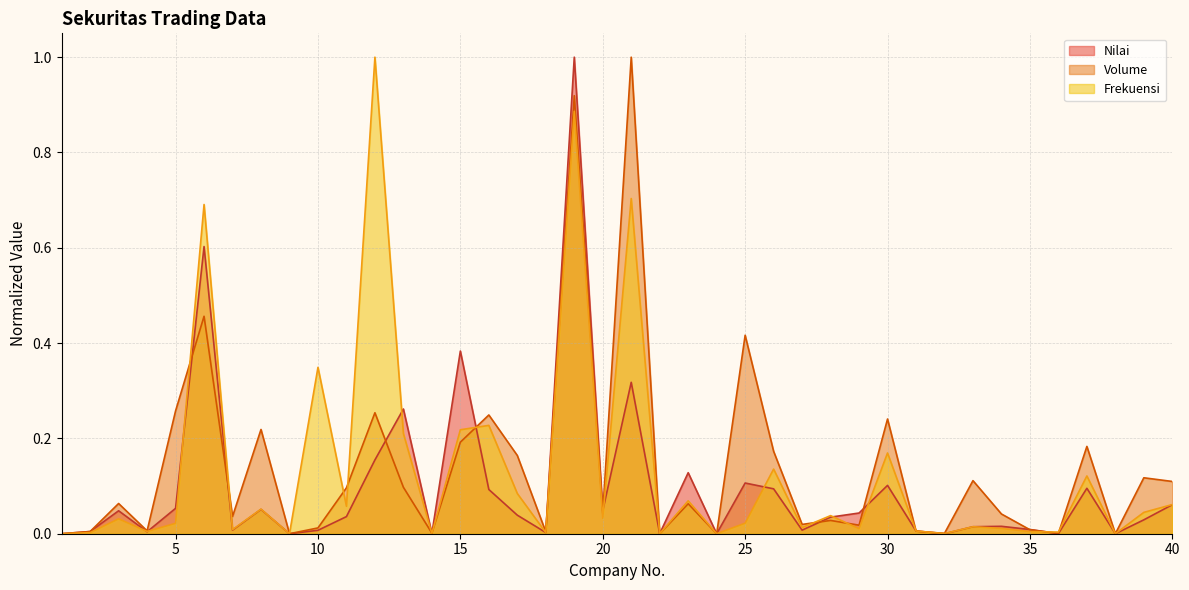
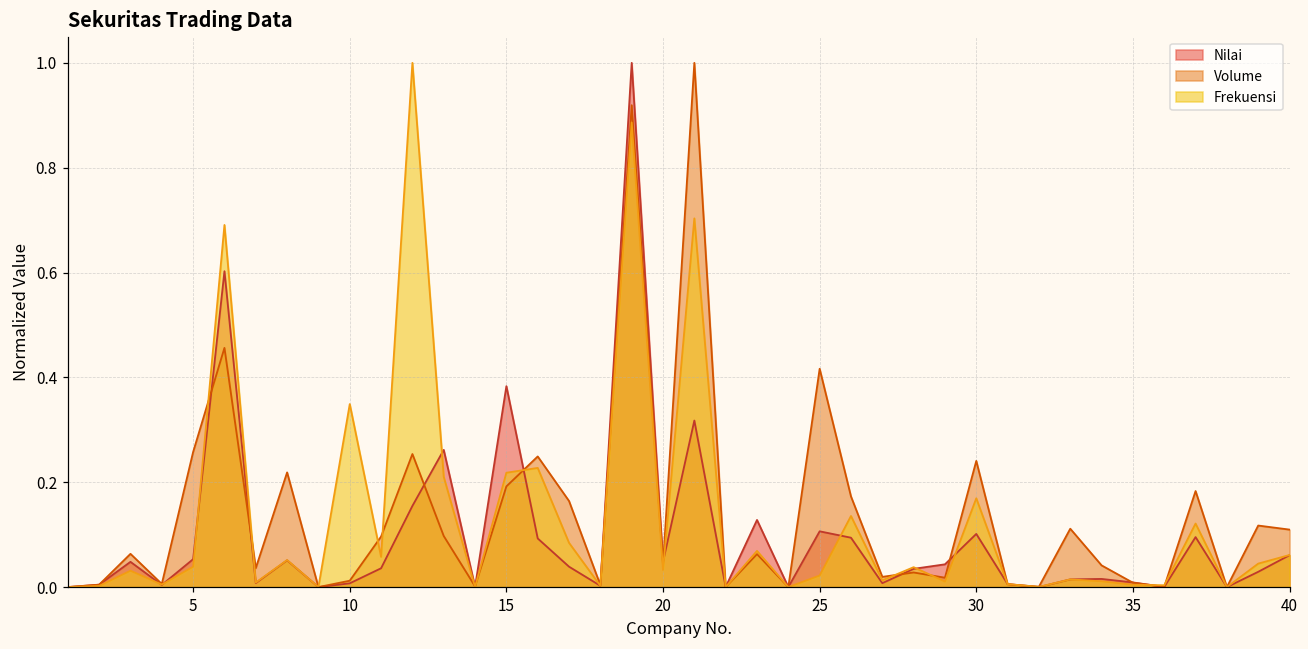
Frekuensi, 5: 0.02 -> 0.04
